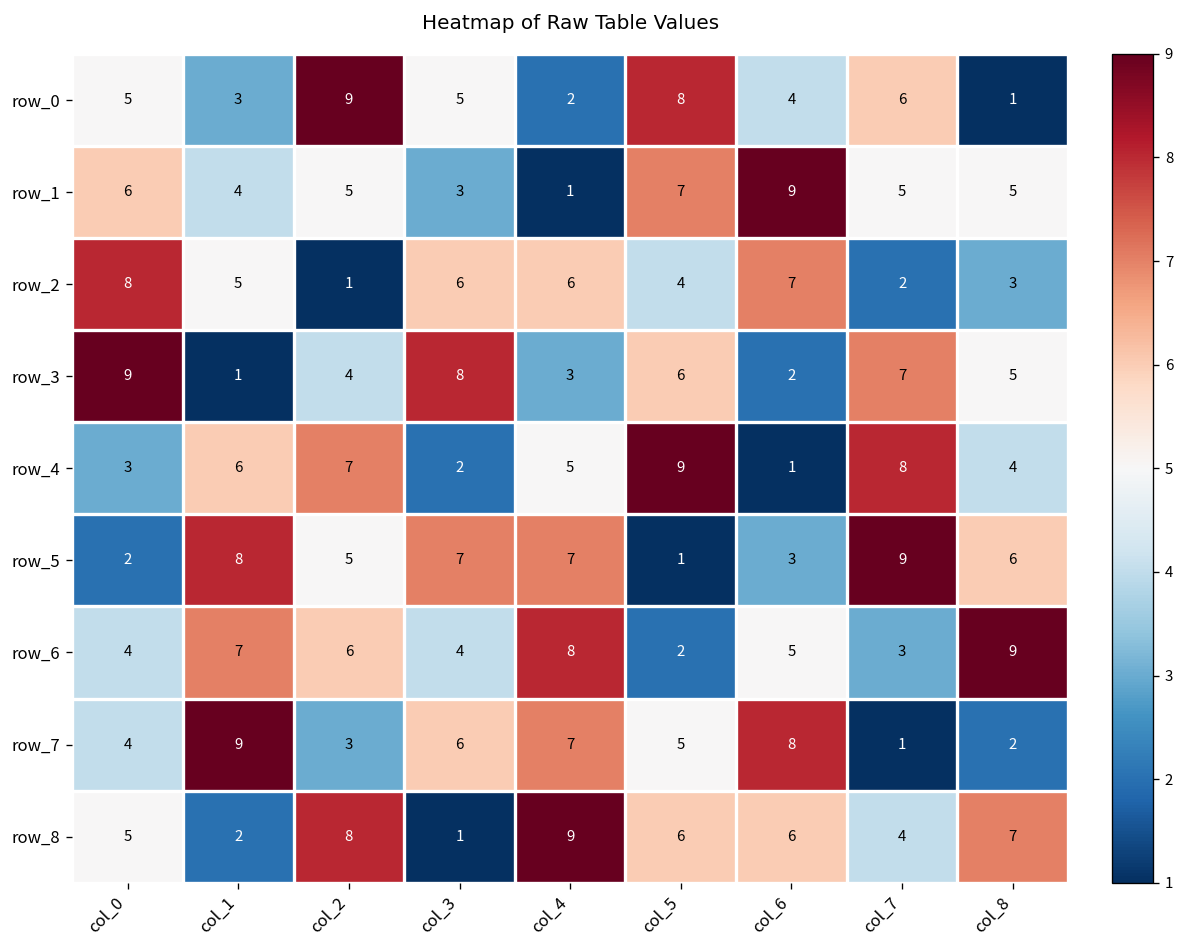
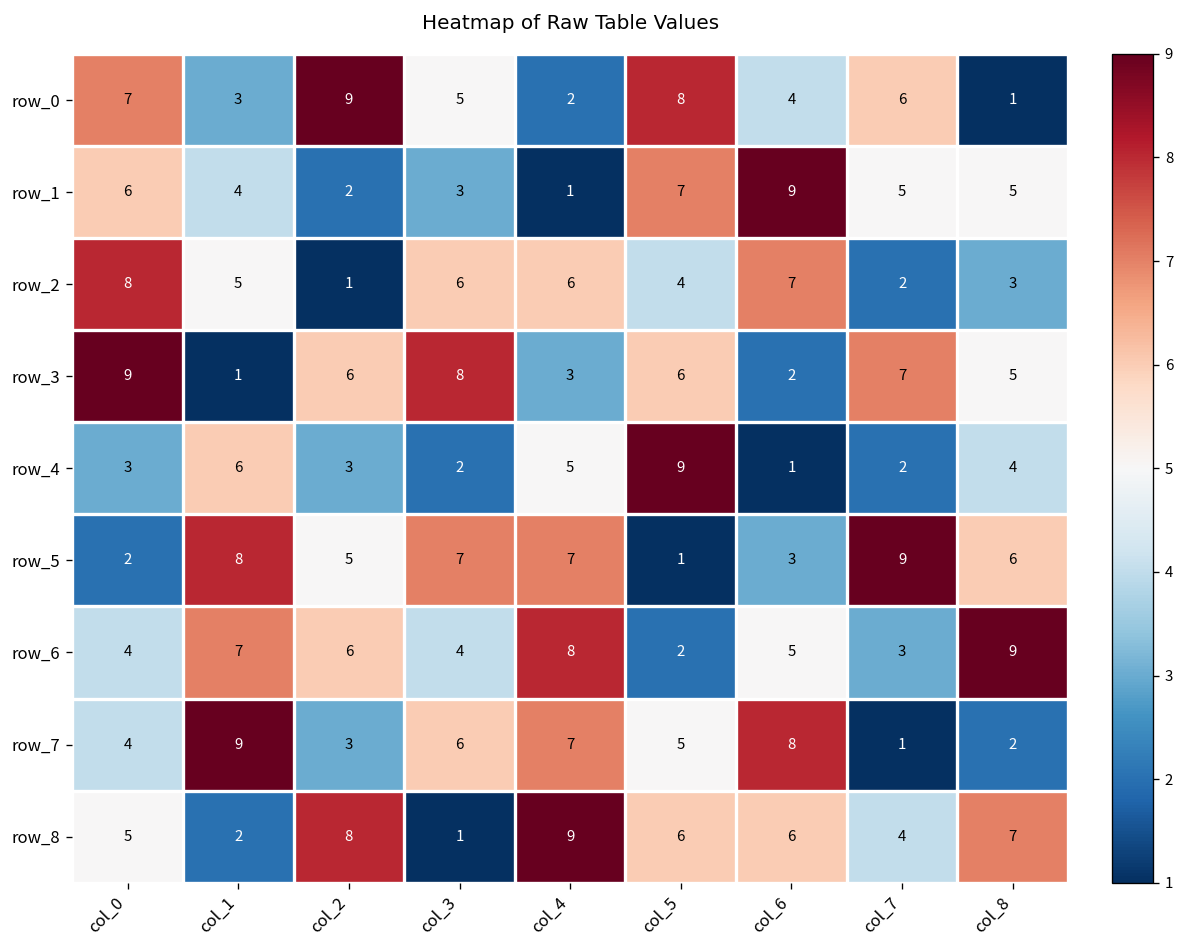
row_0, col_0: 5 -> 7
row_1, col_2: 5 -> 2
row_3, col_2: 4 -> 6
row_4, col_2: 7 -> 3
row_4, col_7: 8 -> 2
